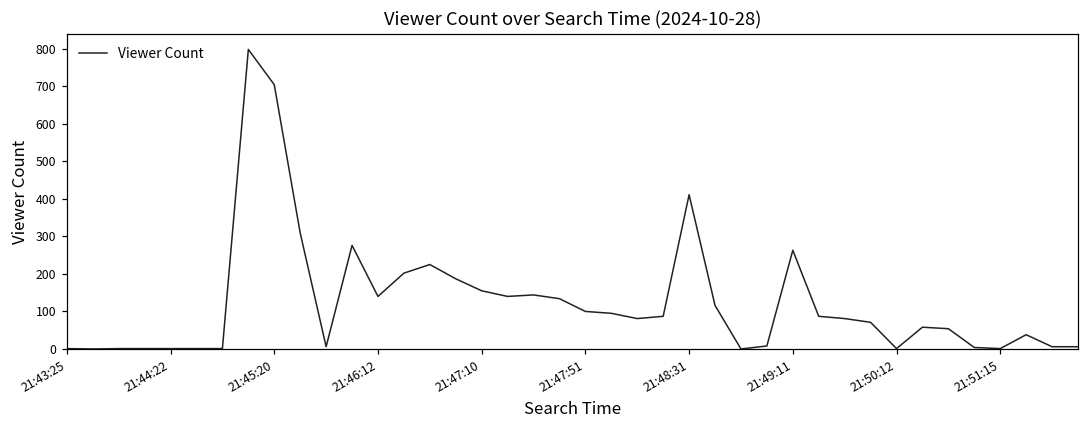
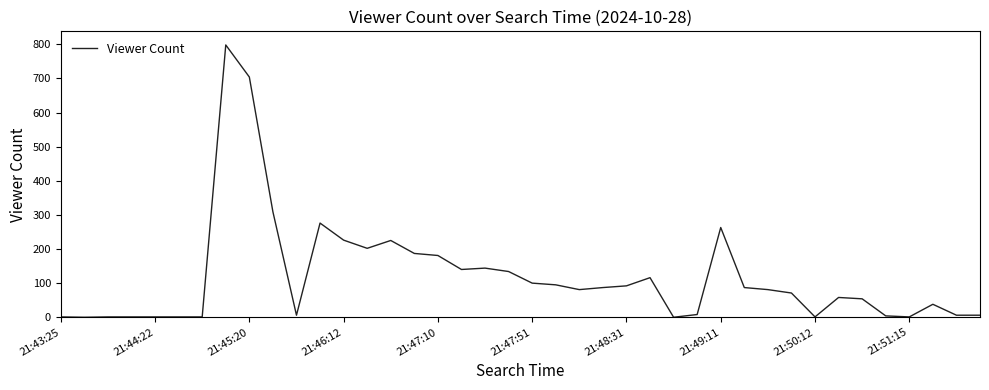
21:46:12: 140 -> 230
21:47:10: 160 -> 180
21:48:31: 410 -> 90
